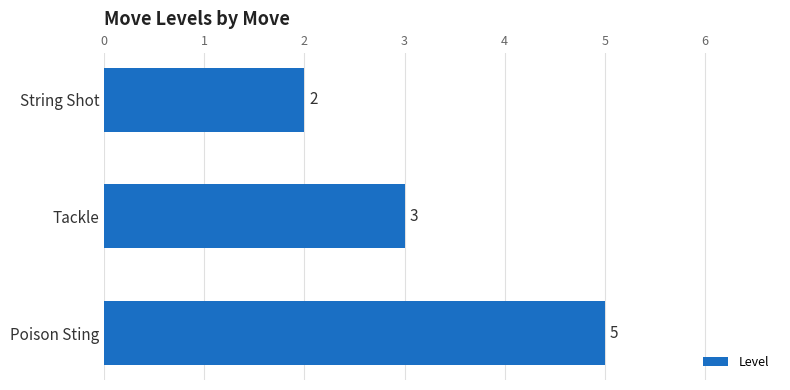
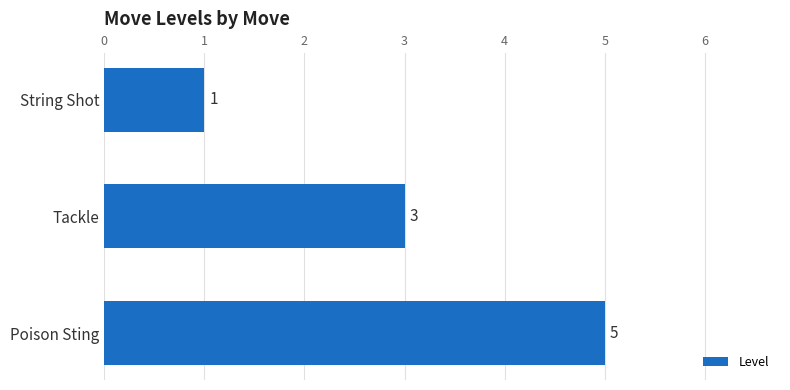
String Shot: 2 -> 1
